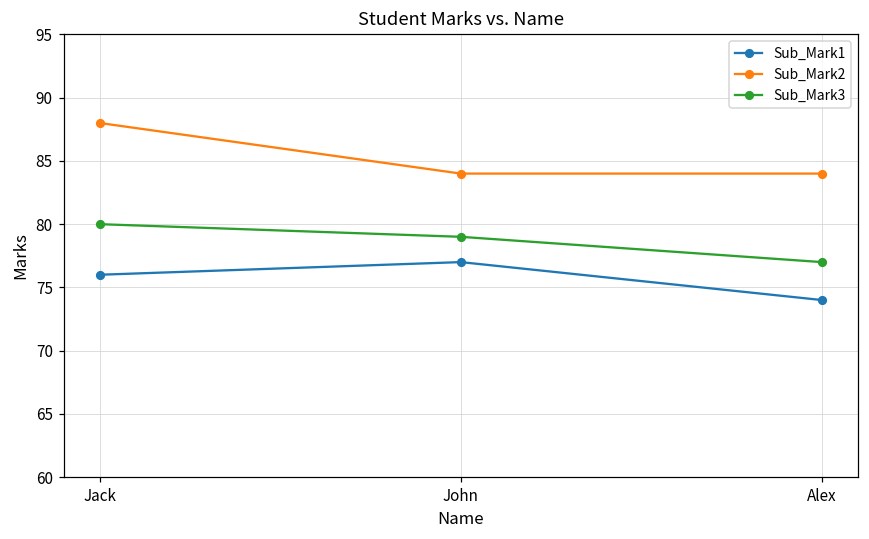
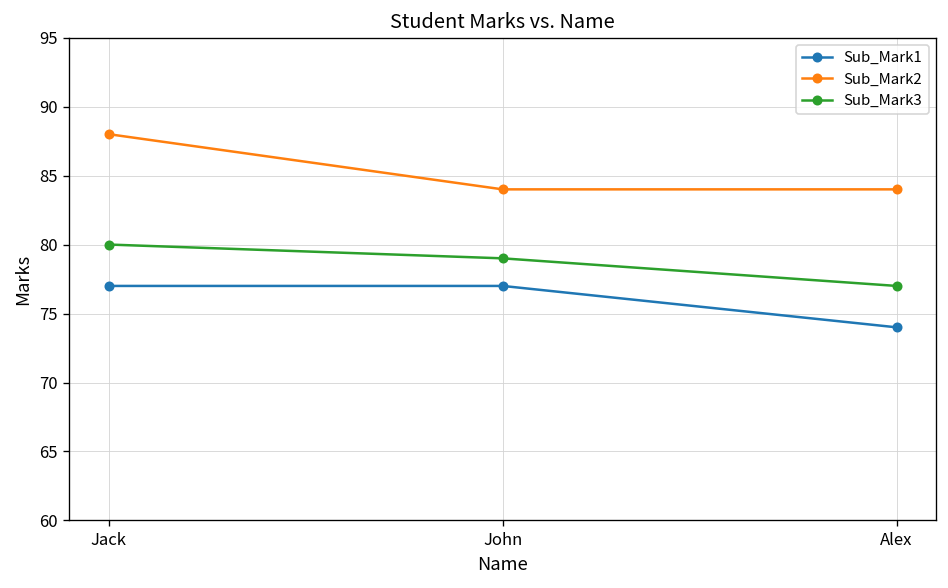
Sub_Mark1, Jack: 76 -> 77
